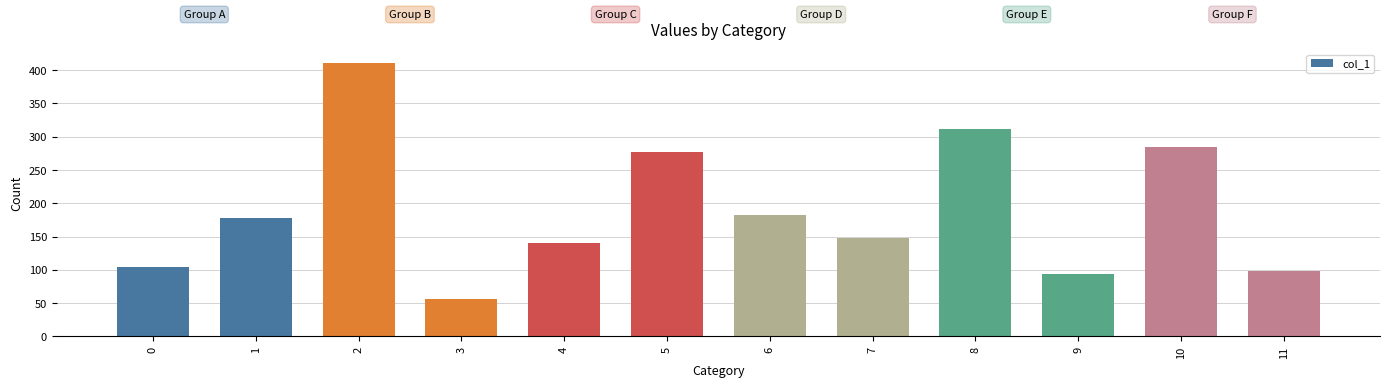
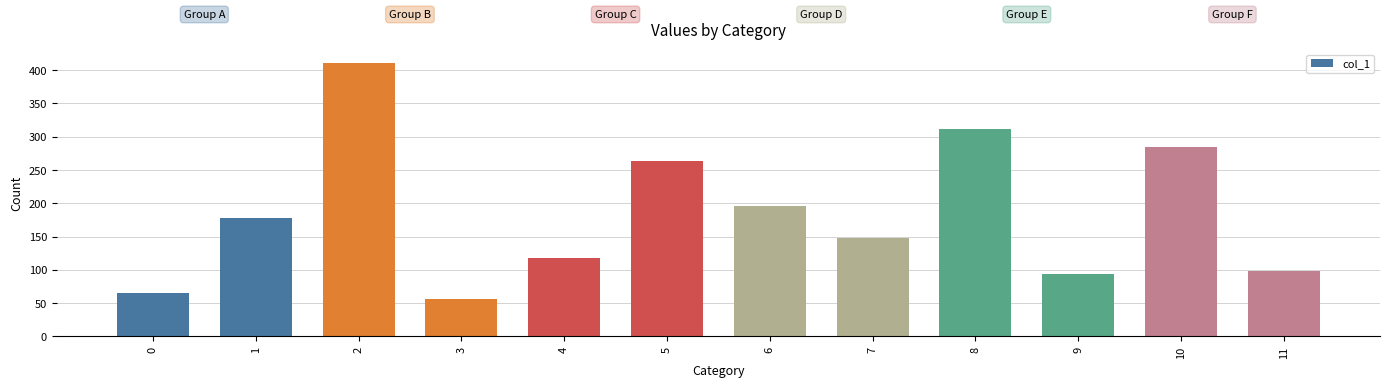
0: 100 -> 70
4: 140 -> 120
5: 280 -> 260
6: 180 -> 200
